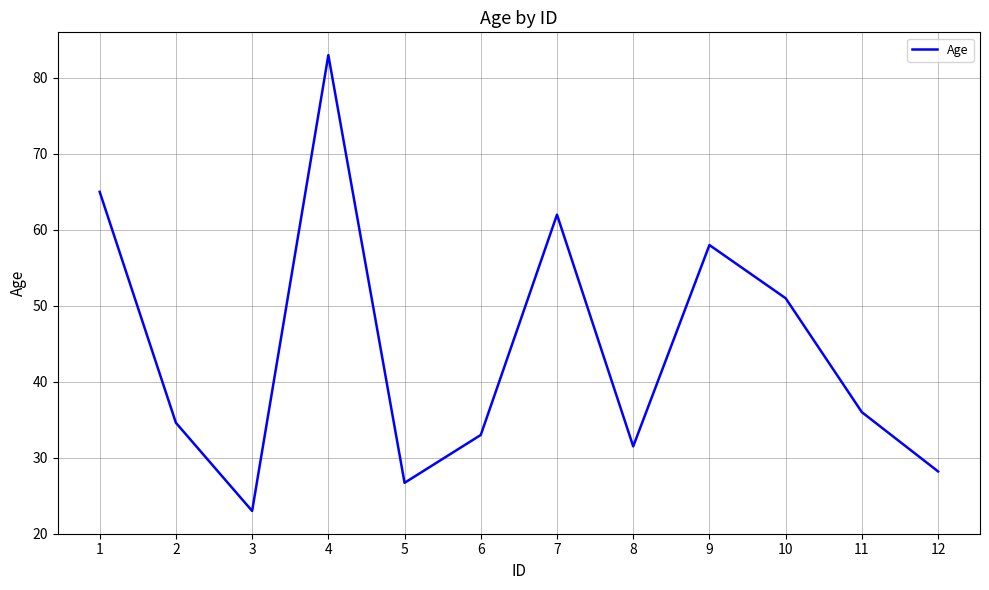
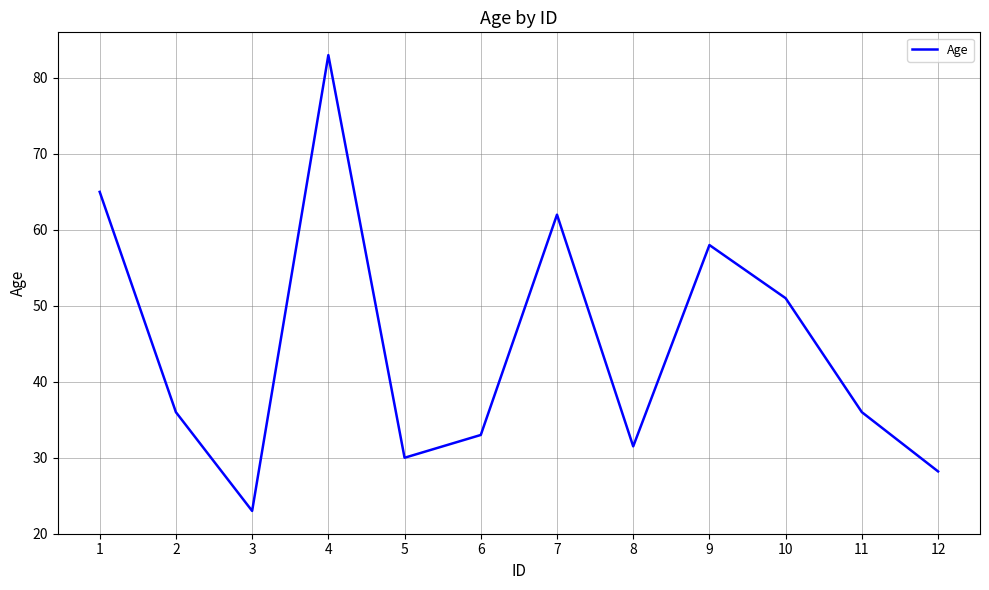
2: 35 -> 36
5: 27 -> 30
